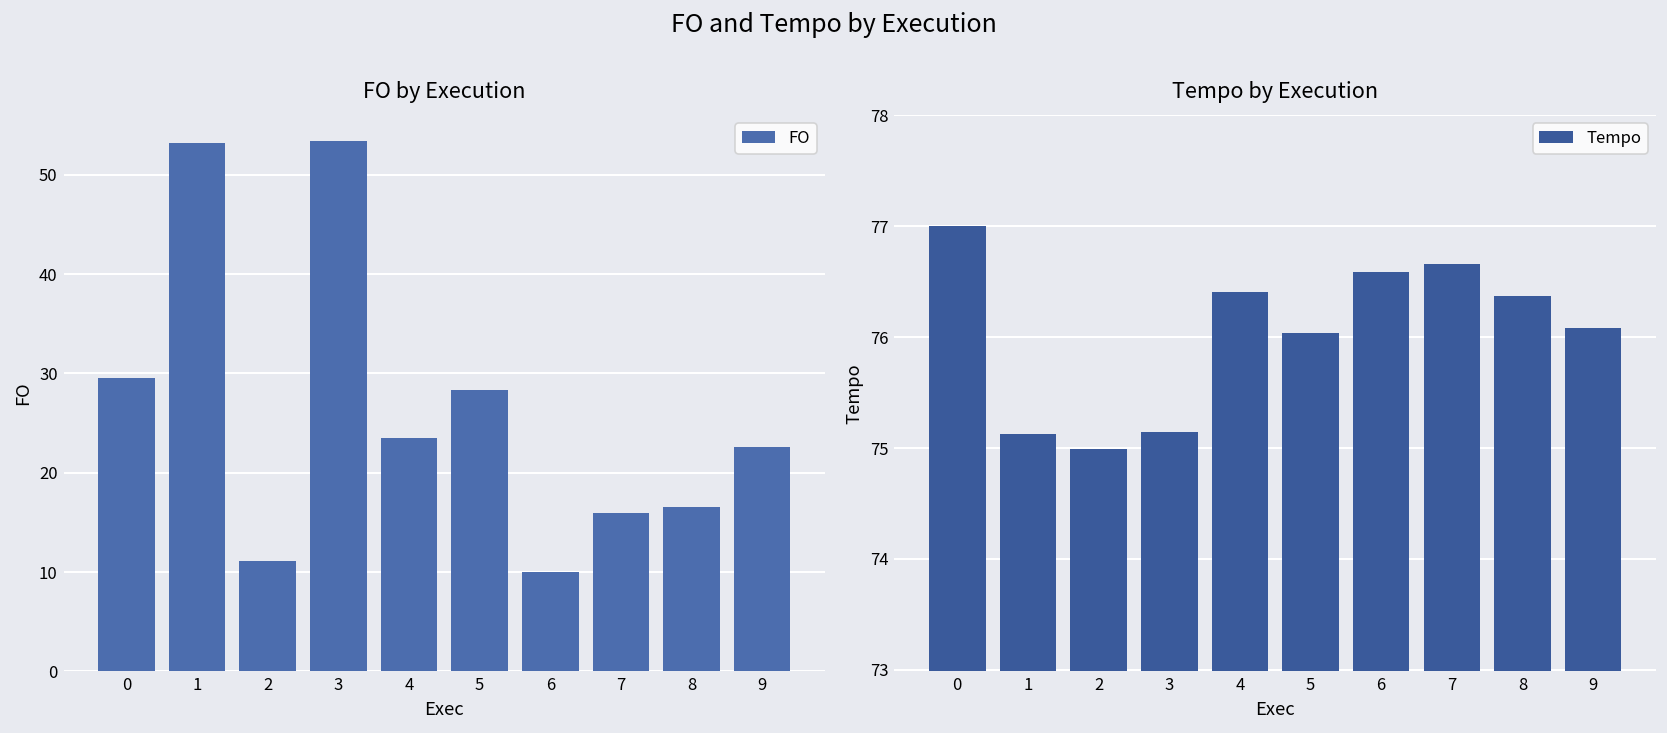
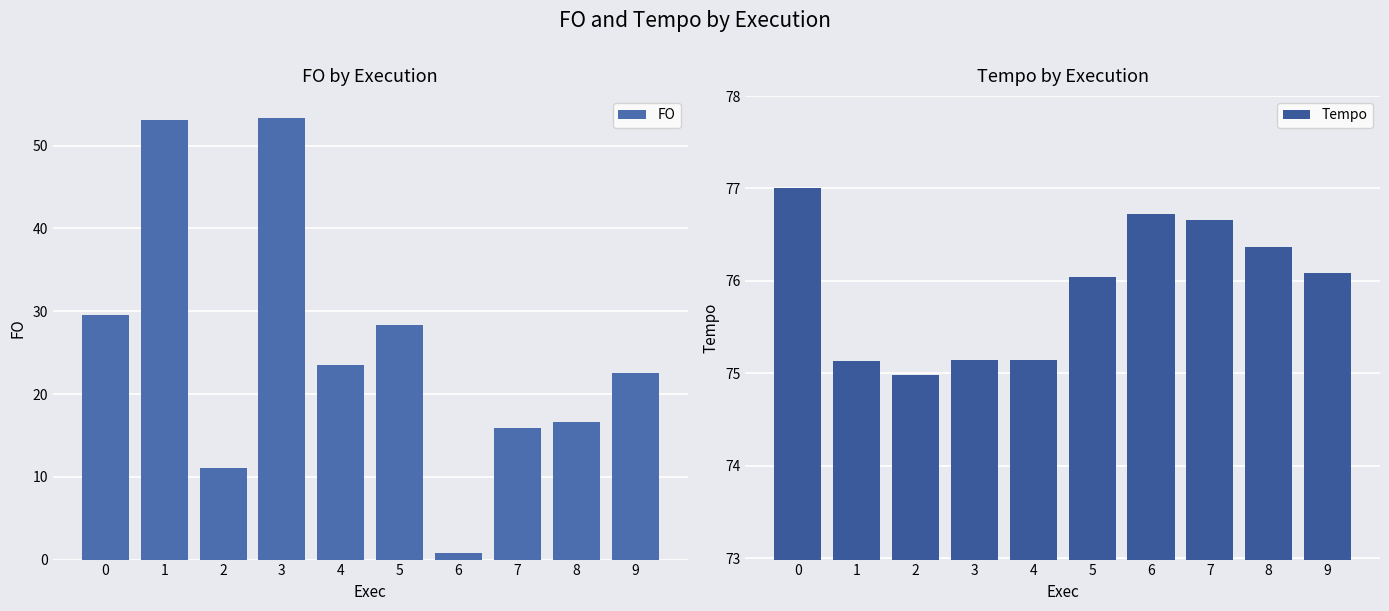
FO by Execution, 6: 10 -> 1
Tempo by Execution, 4: 76.4 -> 75.1
Tempo by Execution, 6: 76.6 -> 76.7
